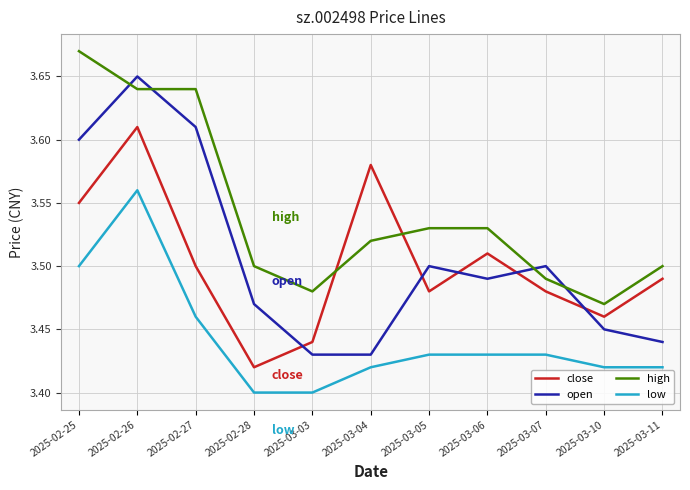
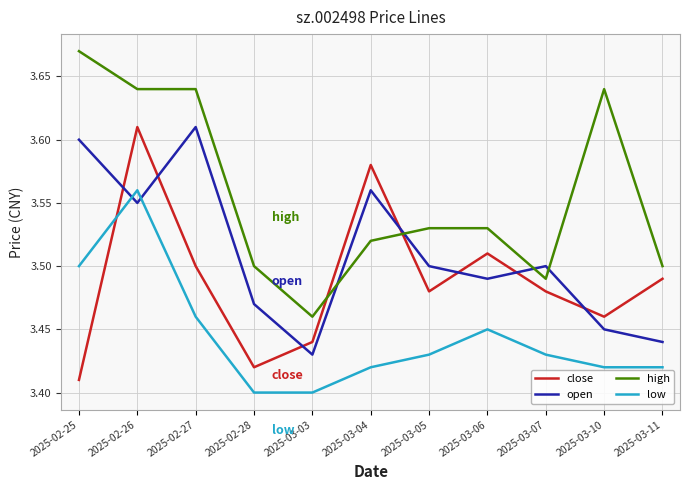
close, 2025-02-25: 3.55 -> 3.41
open, 2025-02-26: 3.65 -> 3.55
high, 2025-03-03: 3.48 -> 3.46
open, 2025-03-04: 3.43 -> 3.56
low, 2025-03-06: 3.43 -> 3.45
high, 2025-03-10: 3.47 -> 3.64
